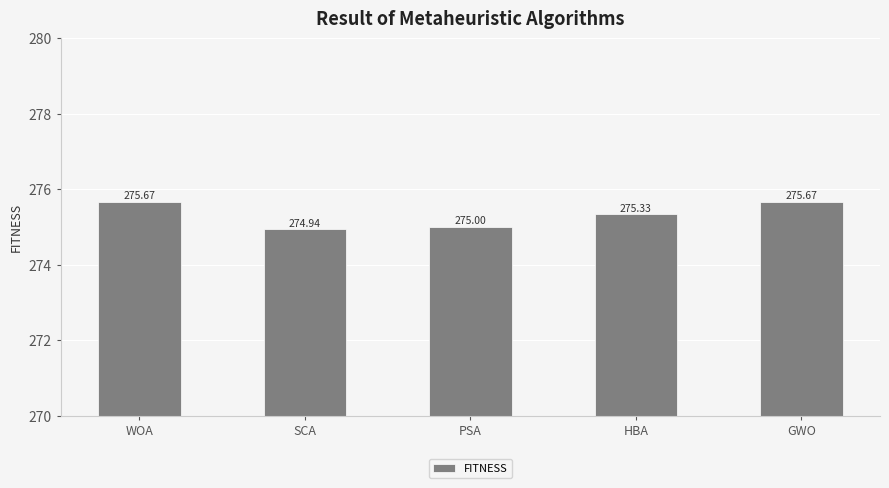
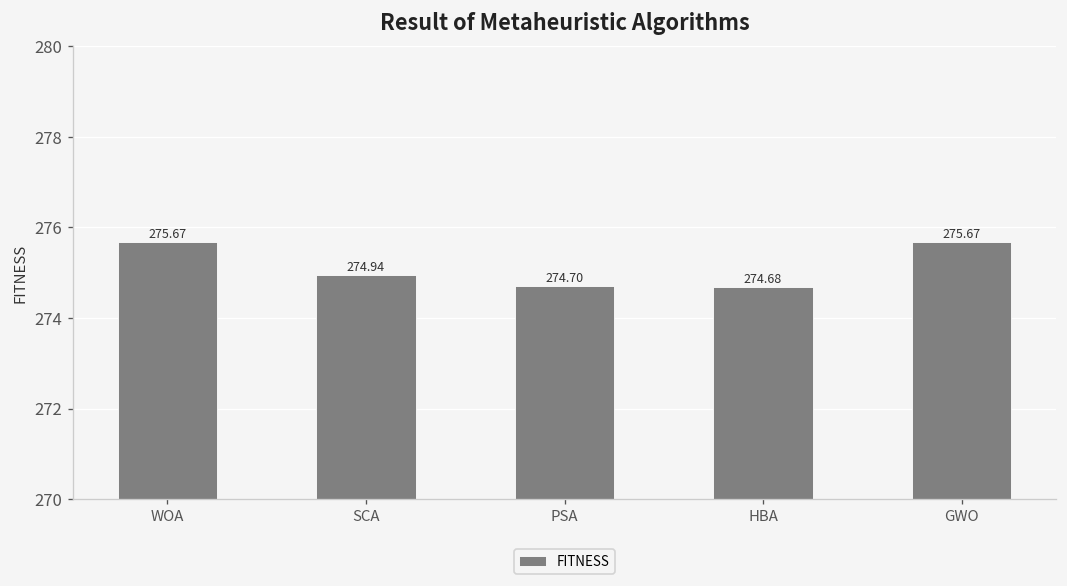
PSA: 275.00 -> 274.70
HBA: 275.33 -> 274.68
